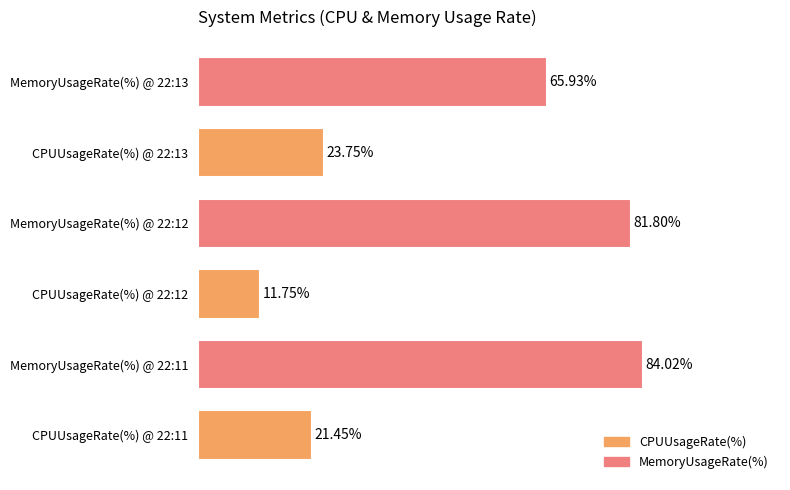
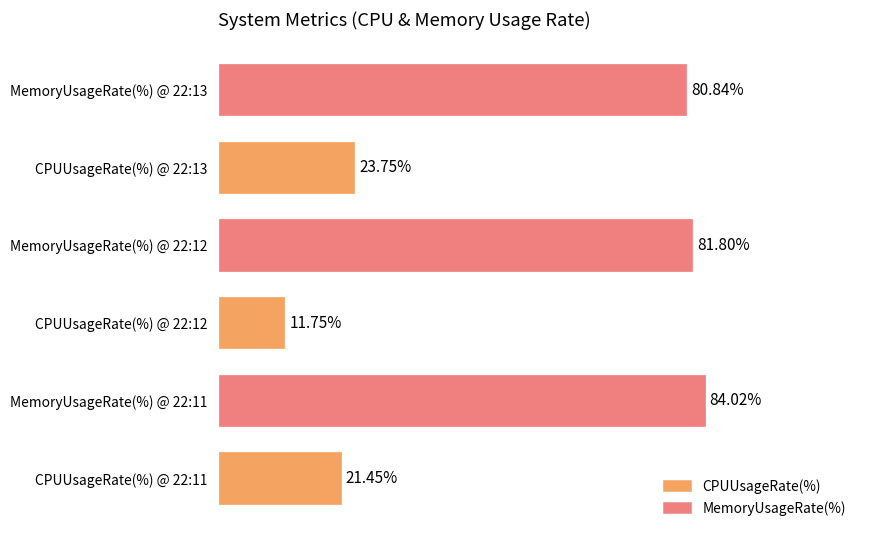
MemoryUsageRate(%) @ 22:13: 65.93% -> 80.84%
